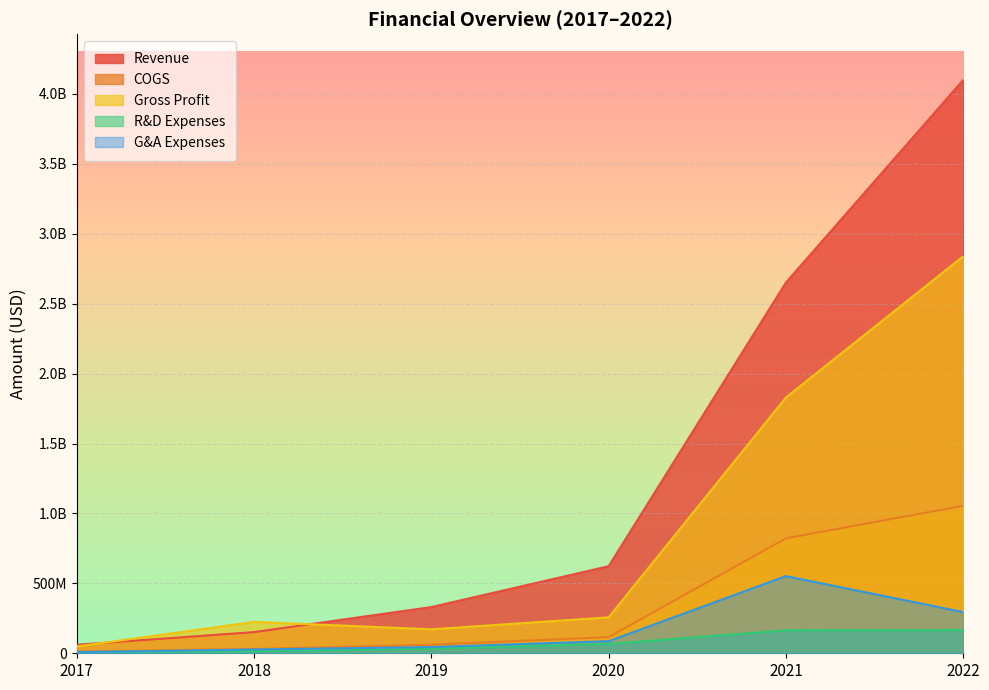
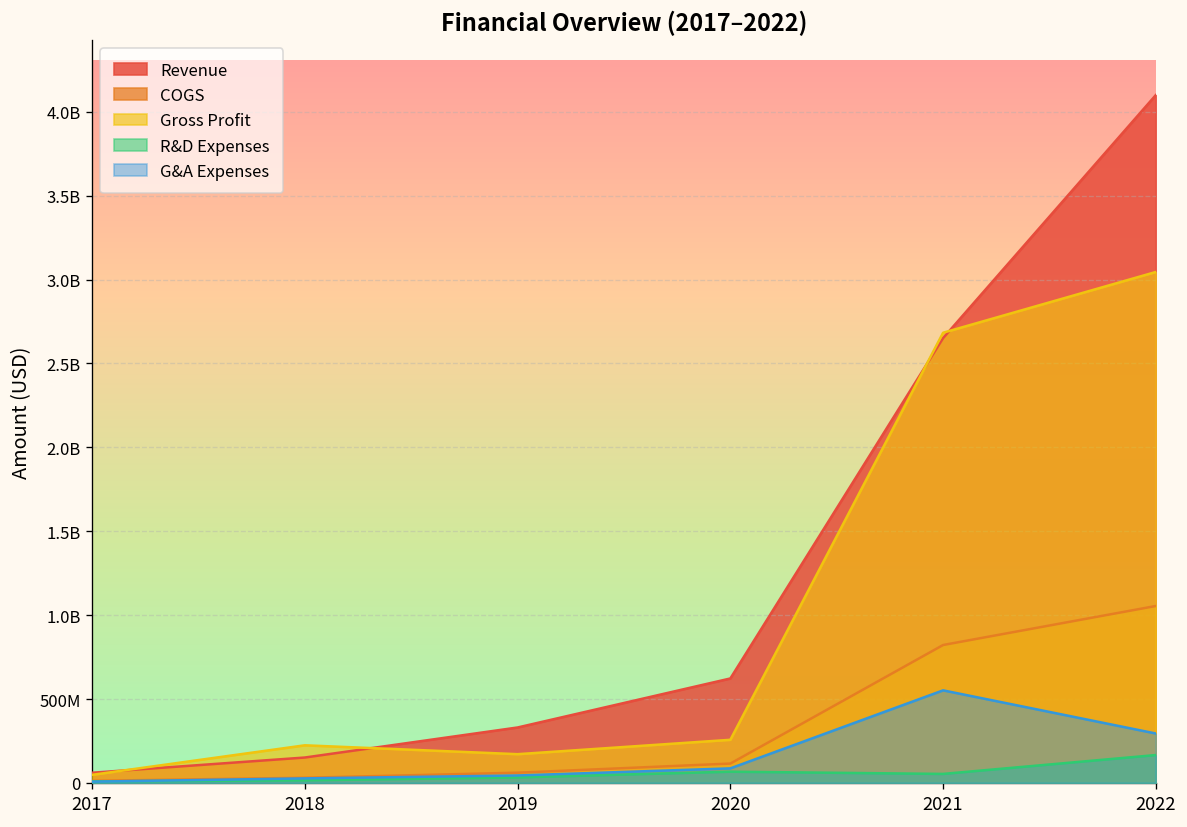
Gross Profit, 2021: 1830000000 -> 2680000000
R&D Expenses, 2021: 160000000 -> 50000000
Gross Profit, 2022: 2840000000 -> 3050000000
